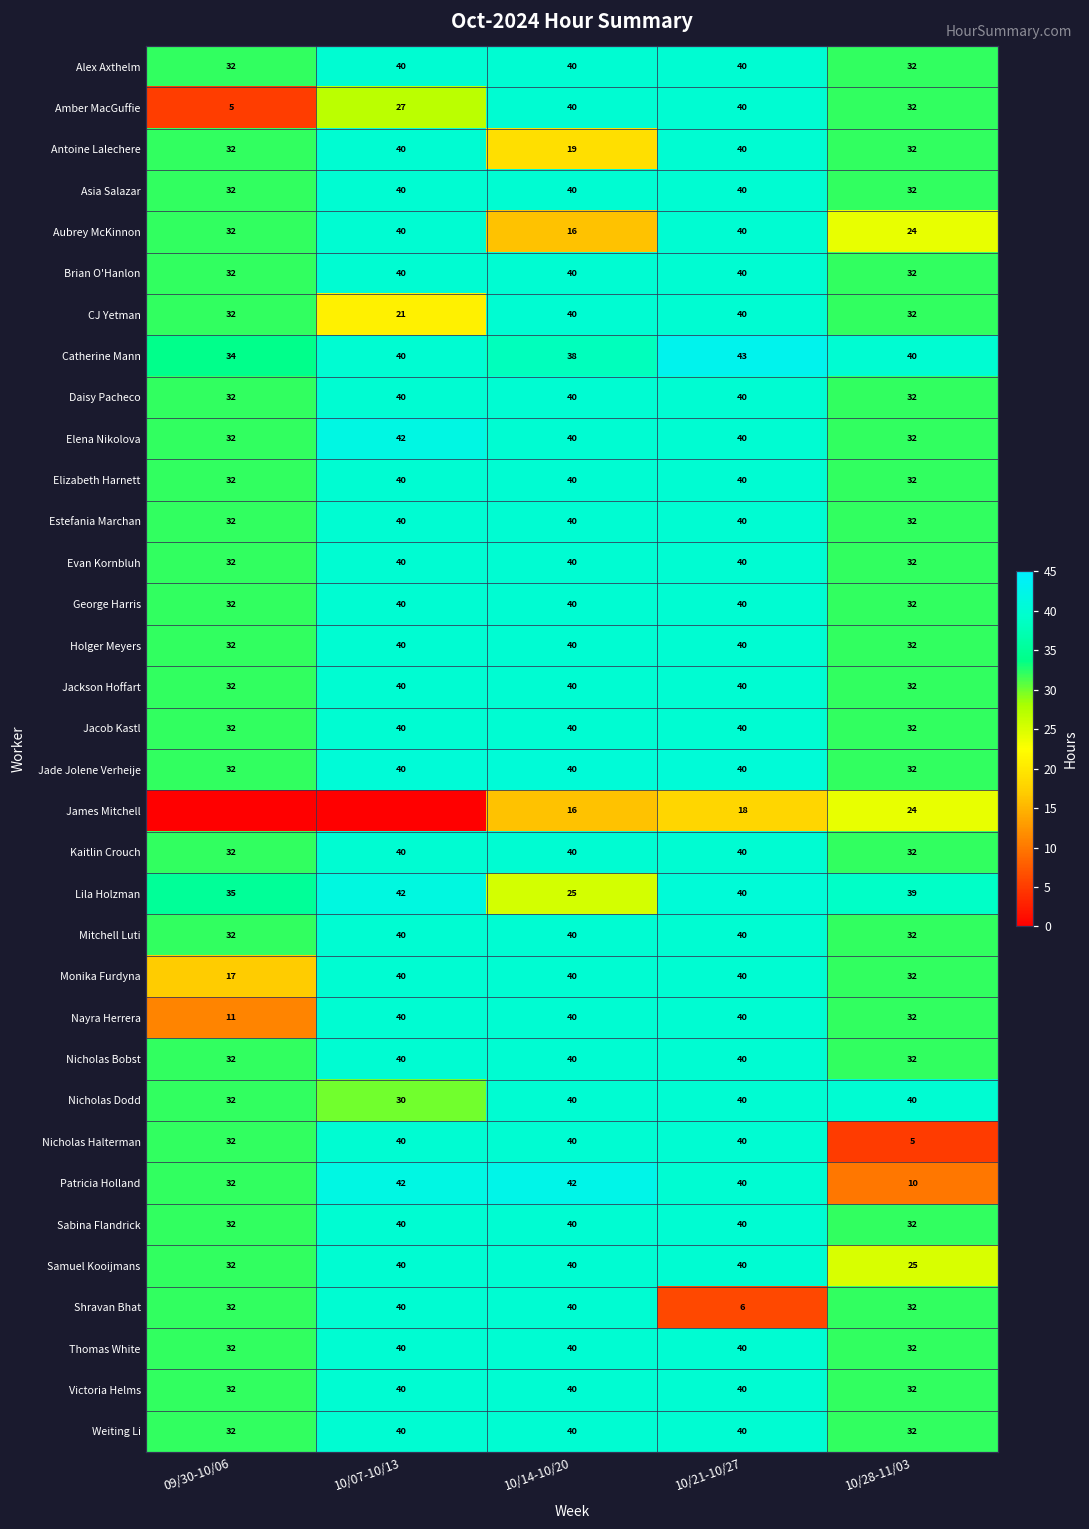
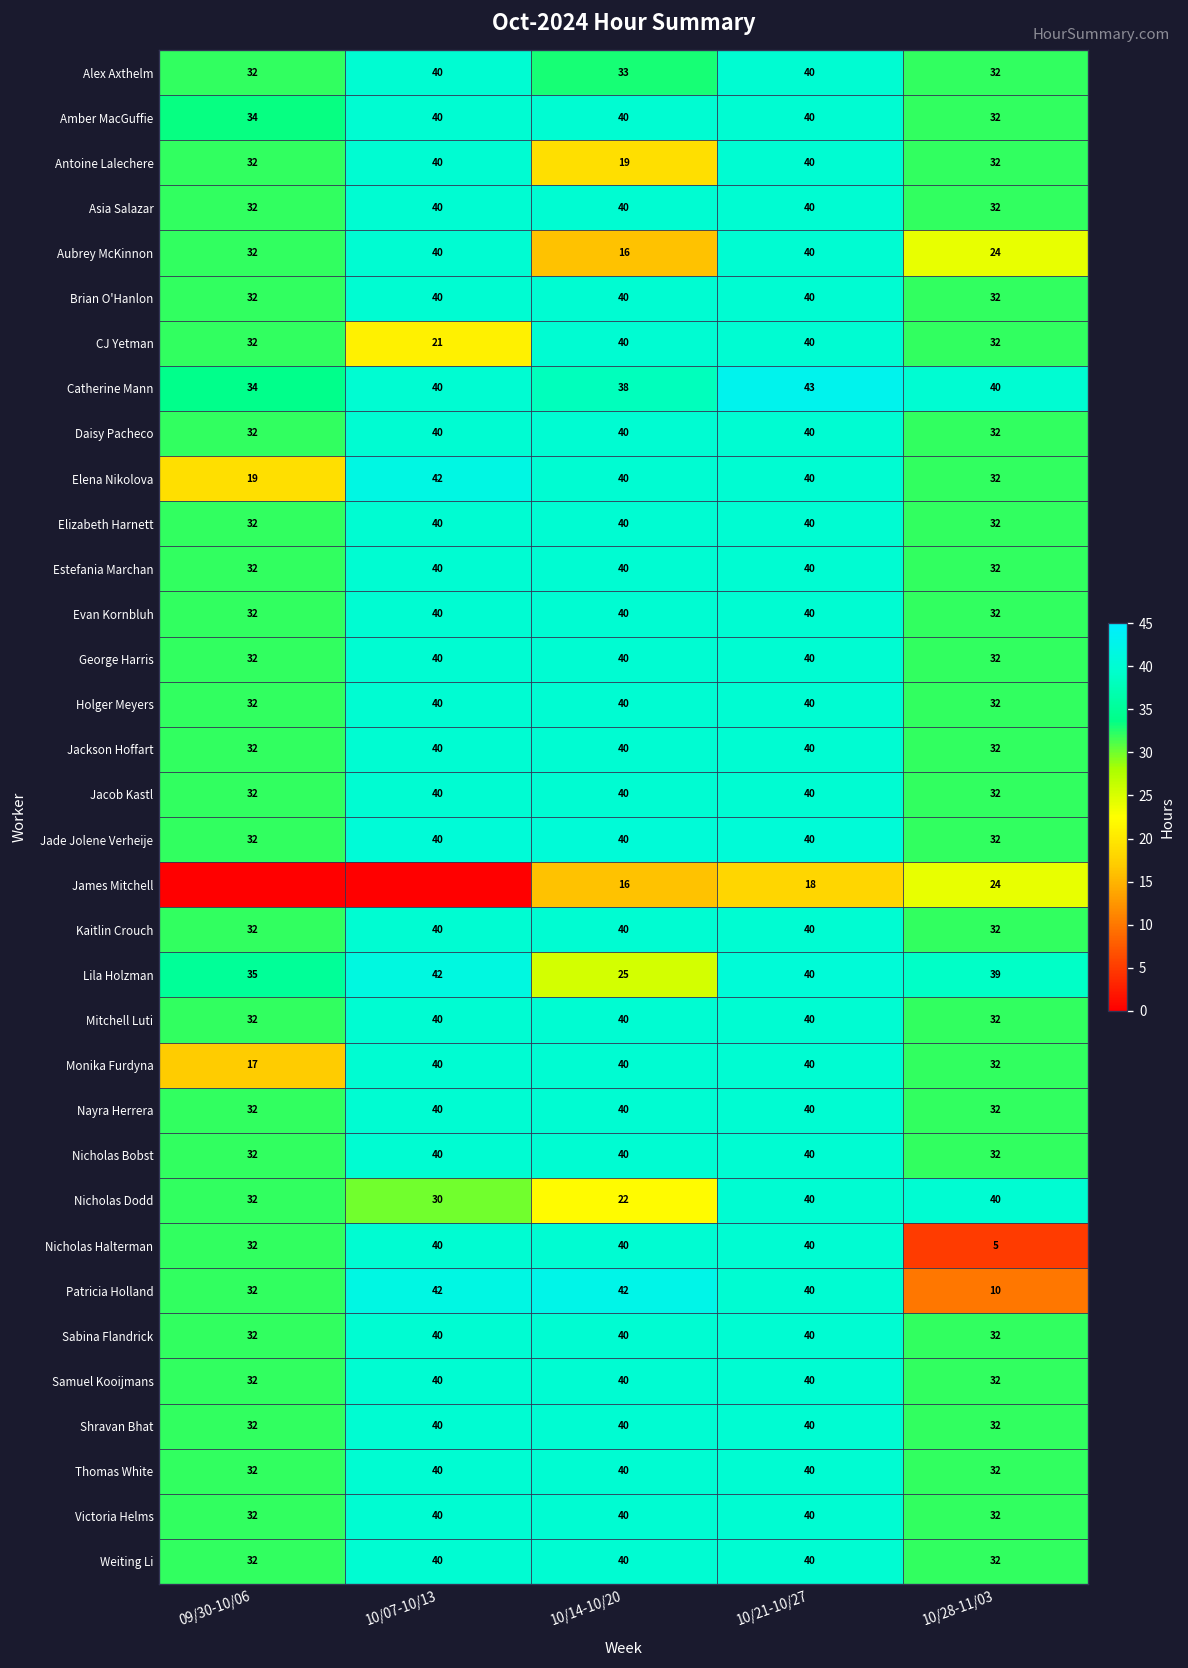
Alex Axthelm, 10/14-10/20: 40 -> 33
Amber MacGuffie, 09/30-10/06: 5 -> 34
Amber MacGuffie, 10/07-10/13: 27 -> 40
Elena Nikolova, 09/30-10/06: 32 -> 19
Nayra Herrera, 09/30-10/06: 11 -> 32
Nicholas Dodd, 10/14-10/20: 40 -> 22
Samuel Kooijmans, 10/28-11/03: 25 -> 32
Shravan Bhat, 10/21-10/27: 6 -> 40
